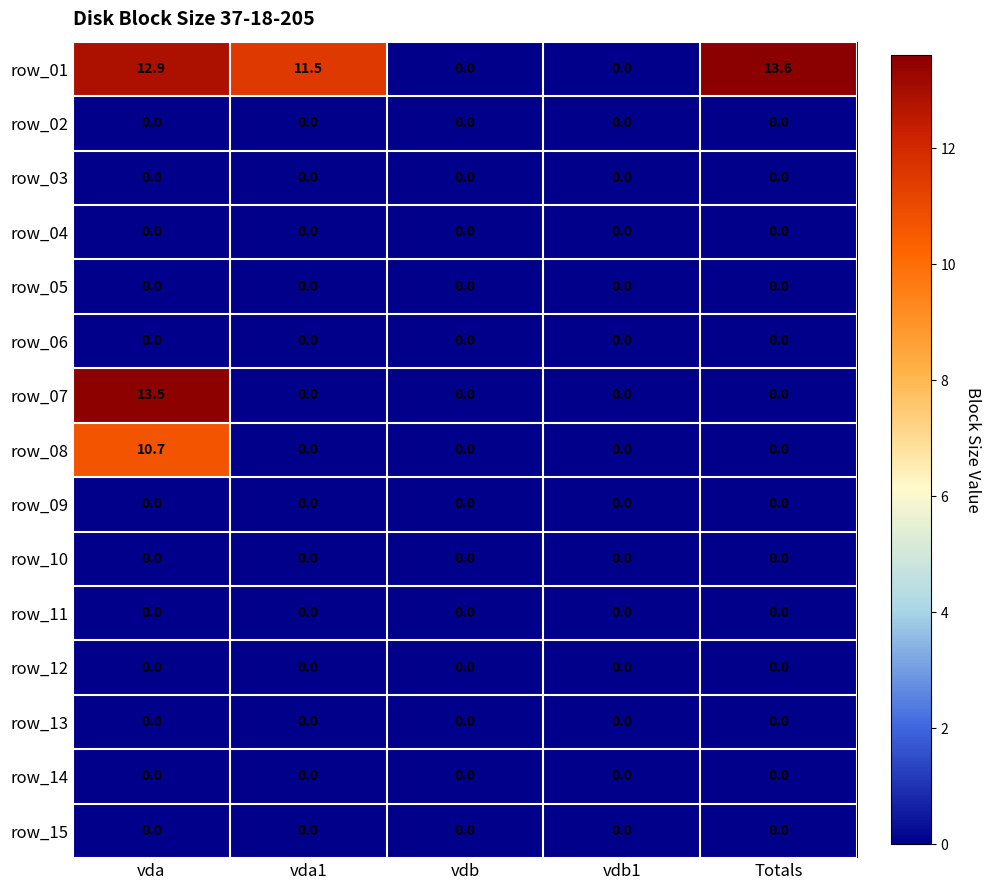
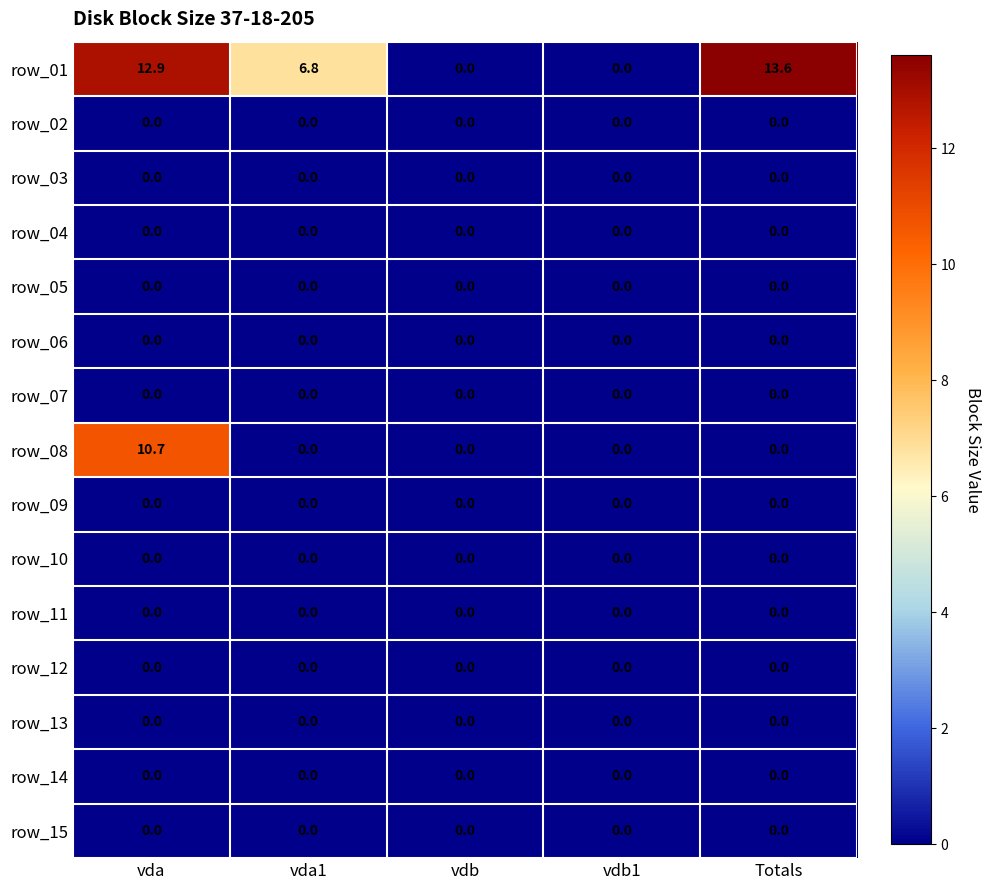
row_01, vda1: 11.5 -> 6.8
row_07, vda: 13.5 -> 0.0
